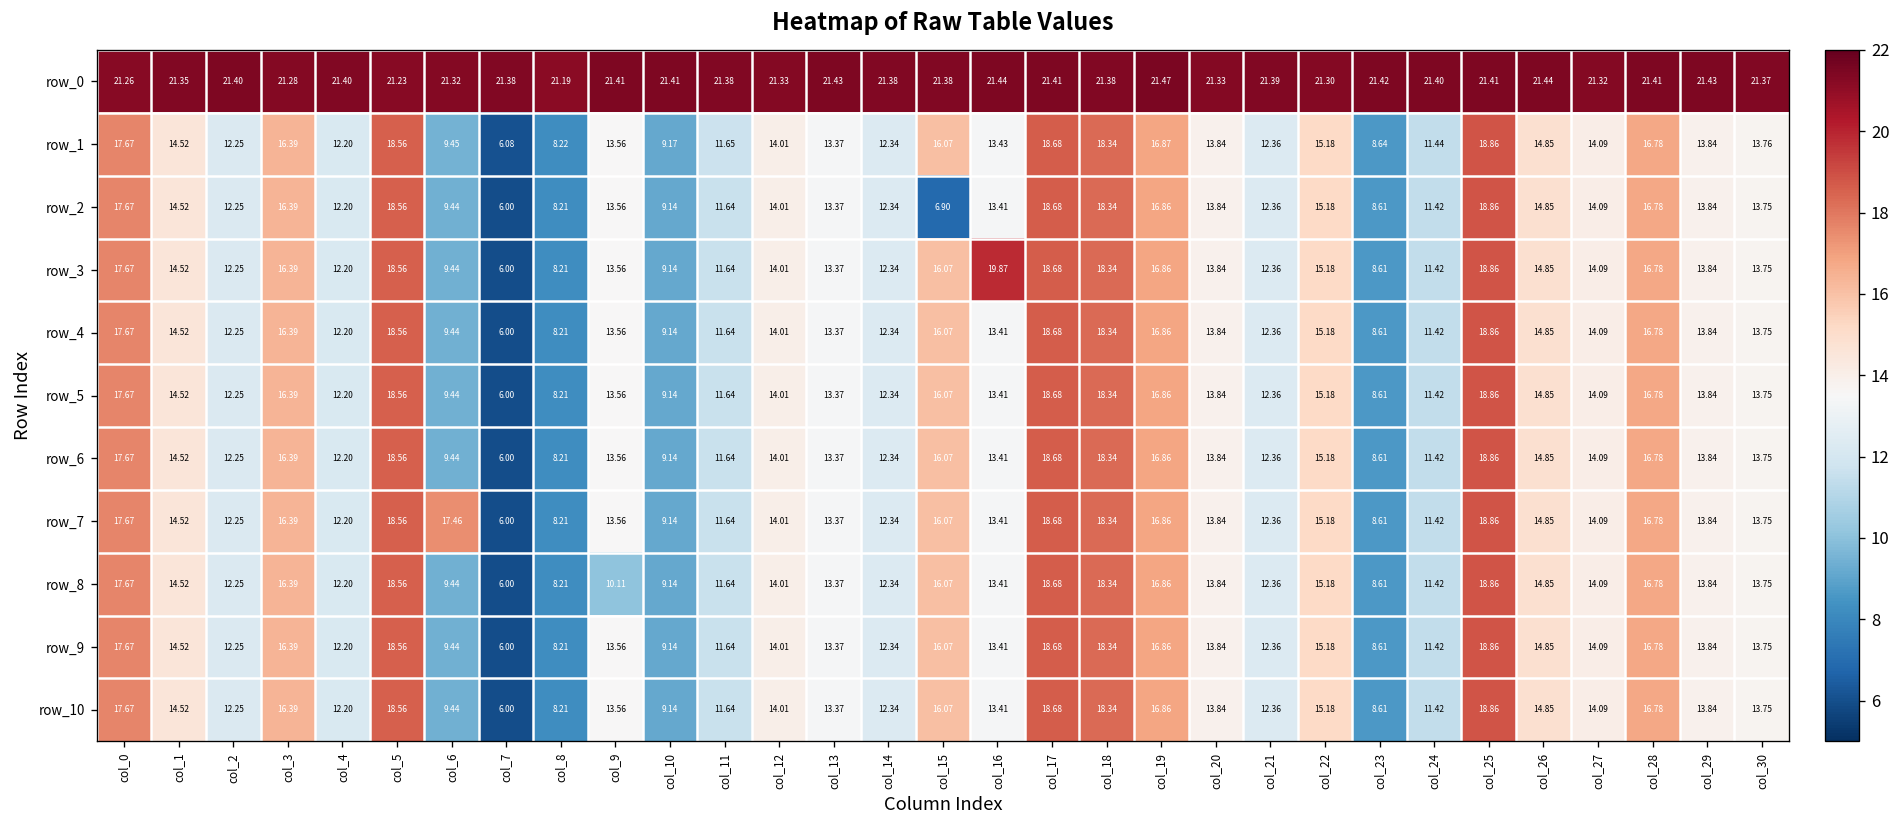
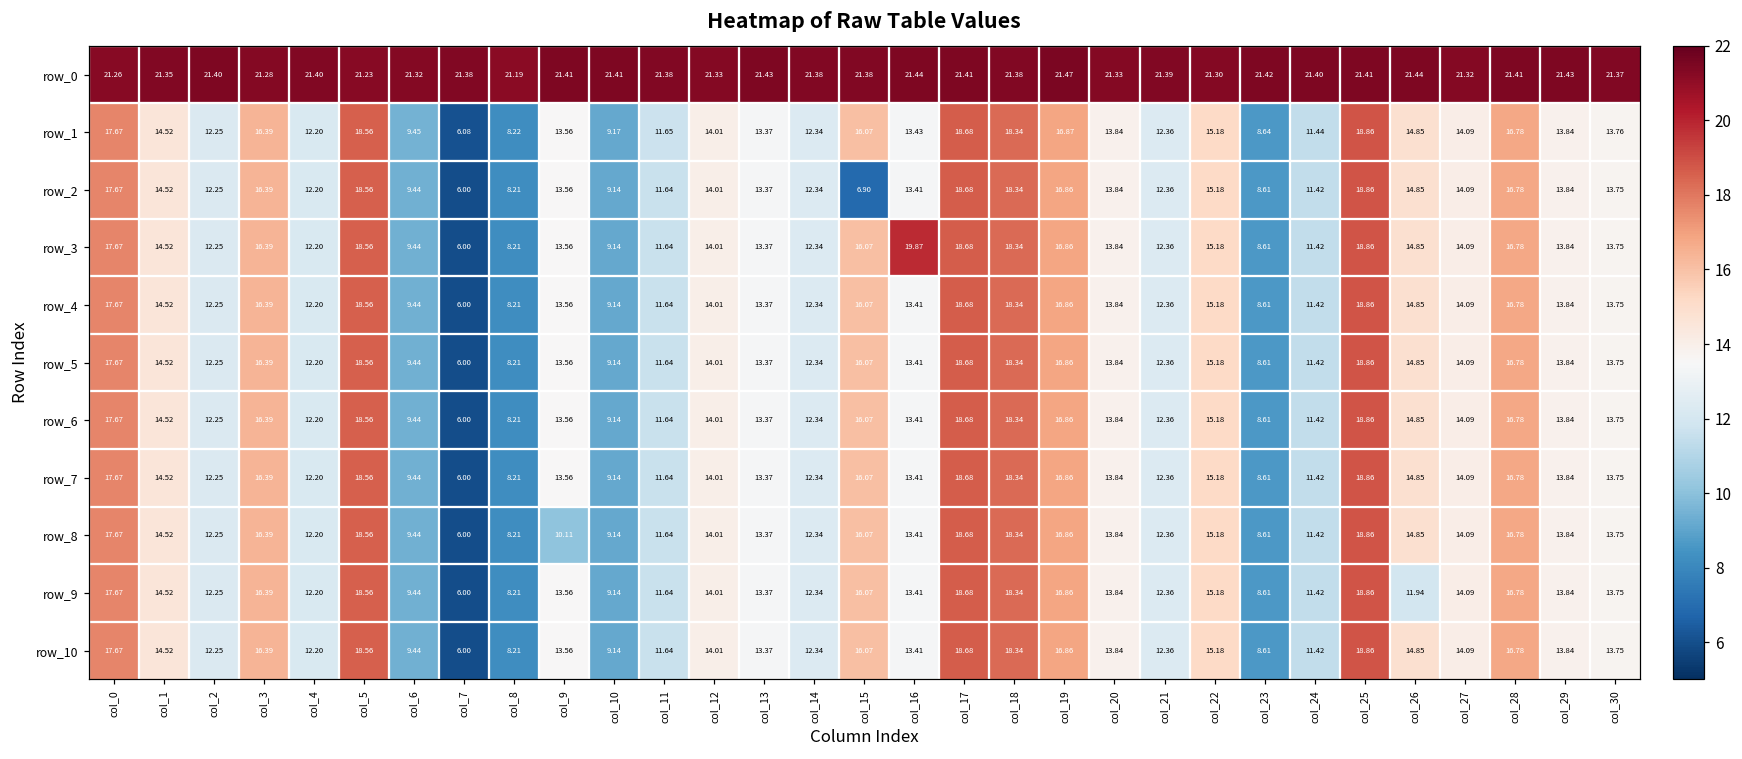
row_7, col_6: 17.46 -> 9.44
row_9, col_26: 14.85 -> 11.94
